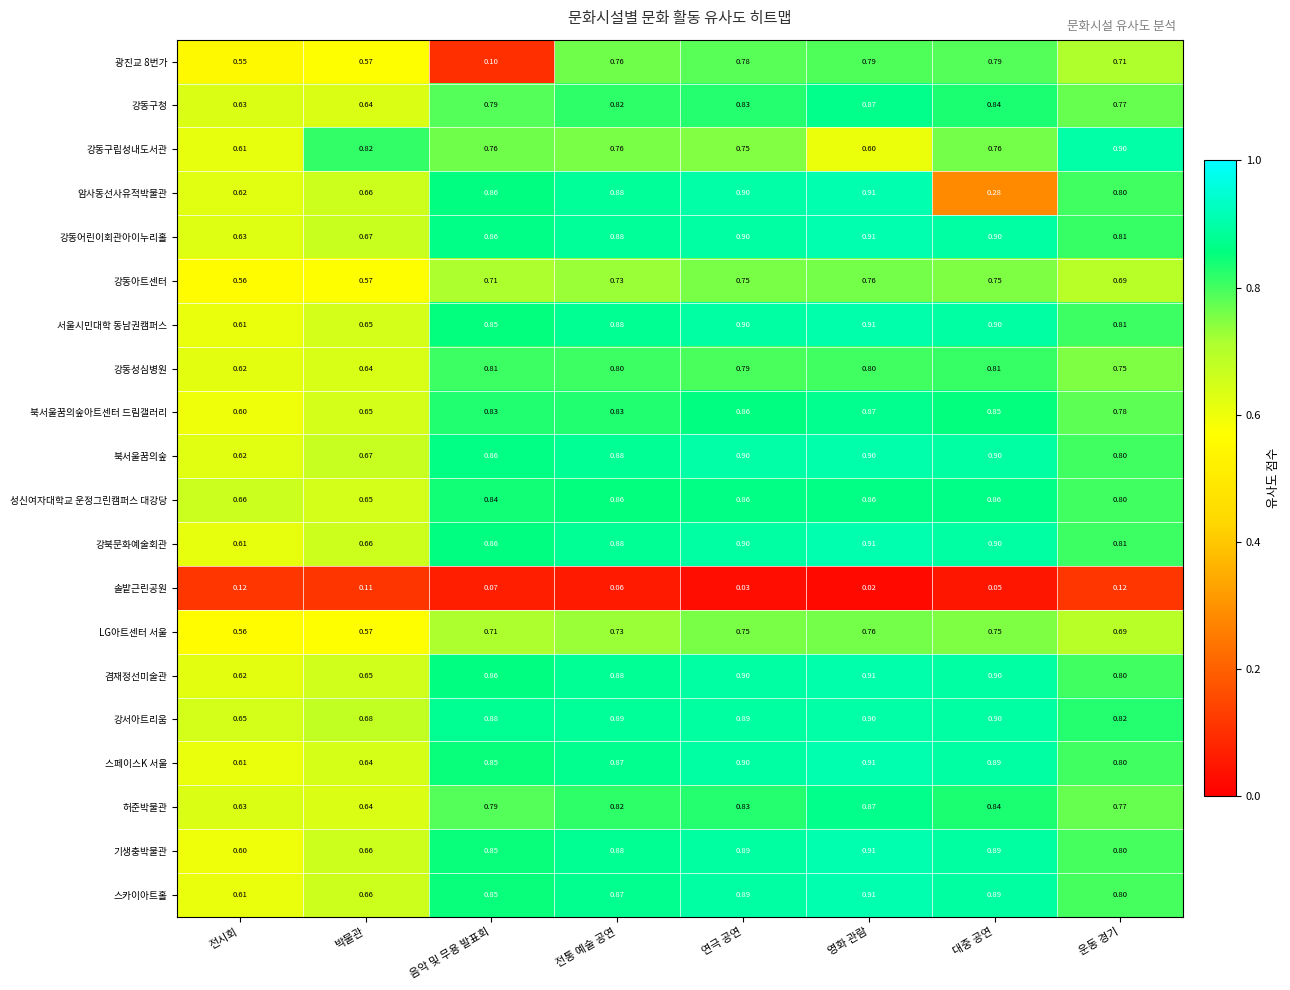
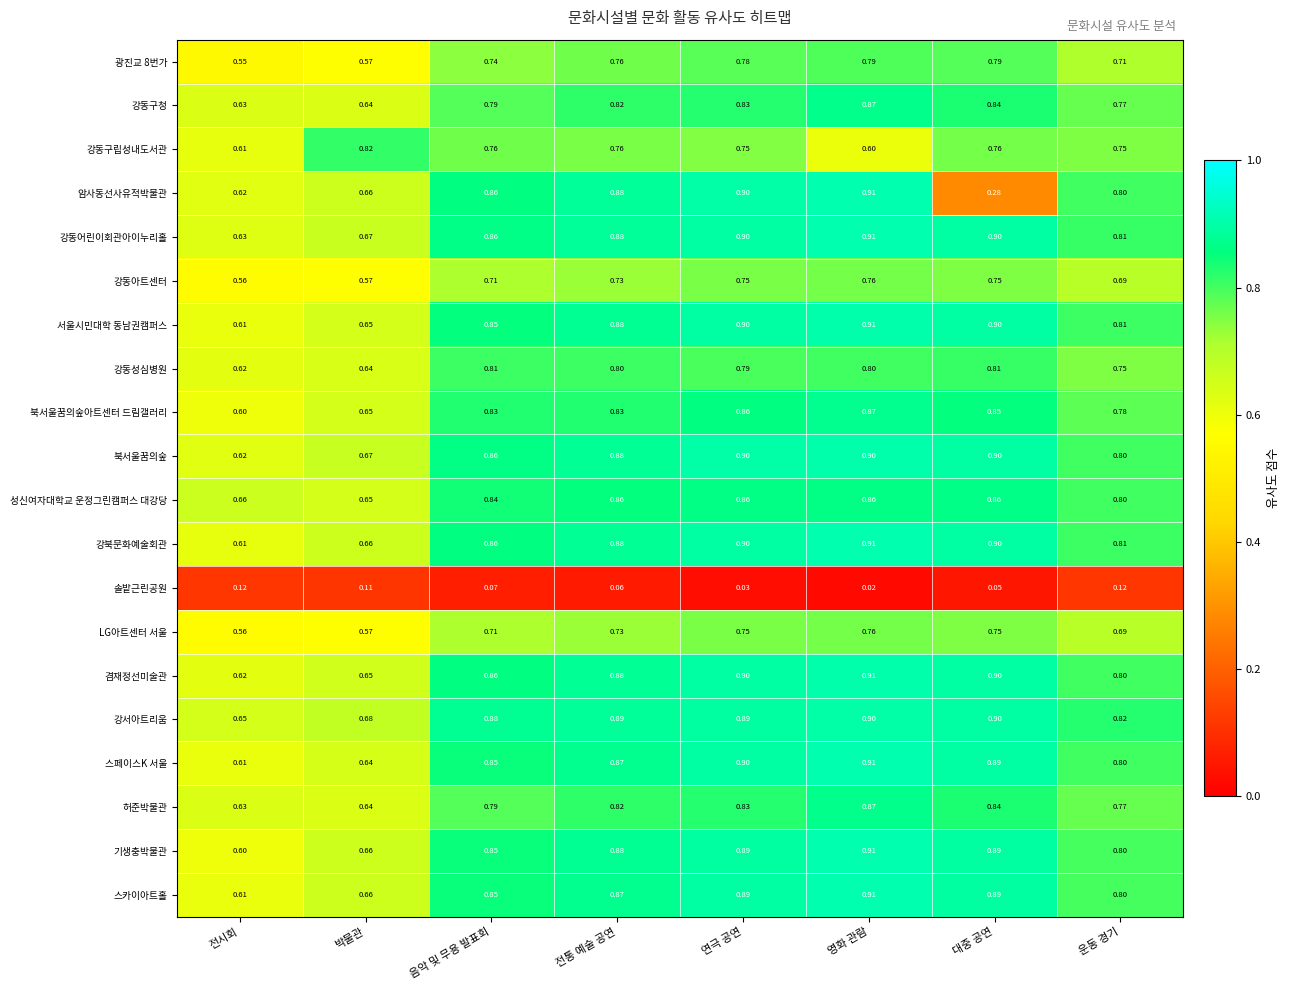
광진교 8번가, 음악 및 무용 발표회: 0.10 -> 0.74
강동구립성내도서관, 운동 경기: 0.90 -> 0.75
